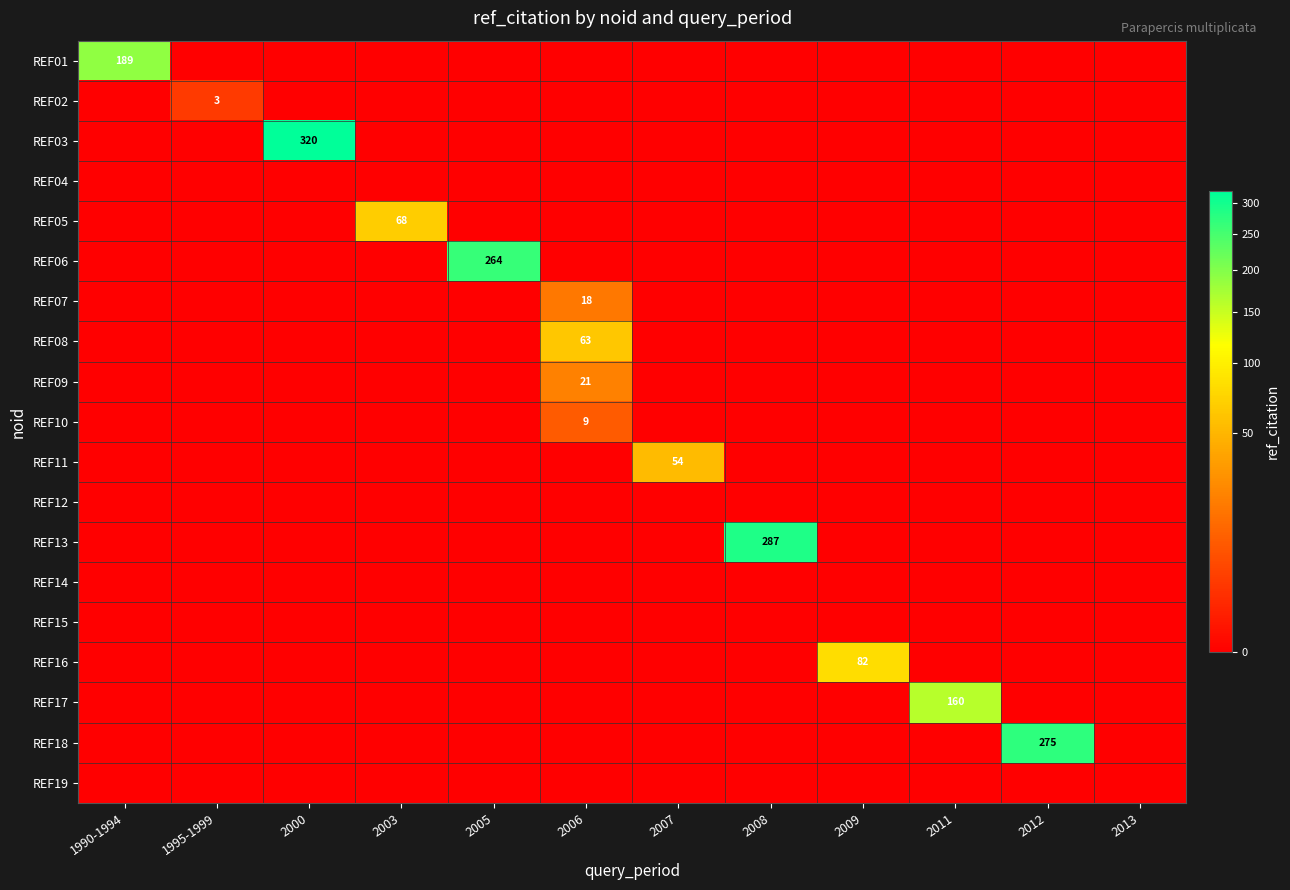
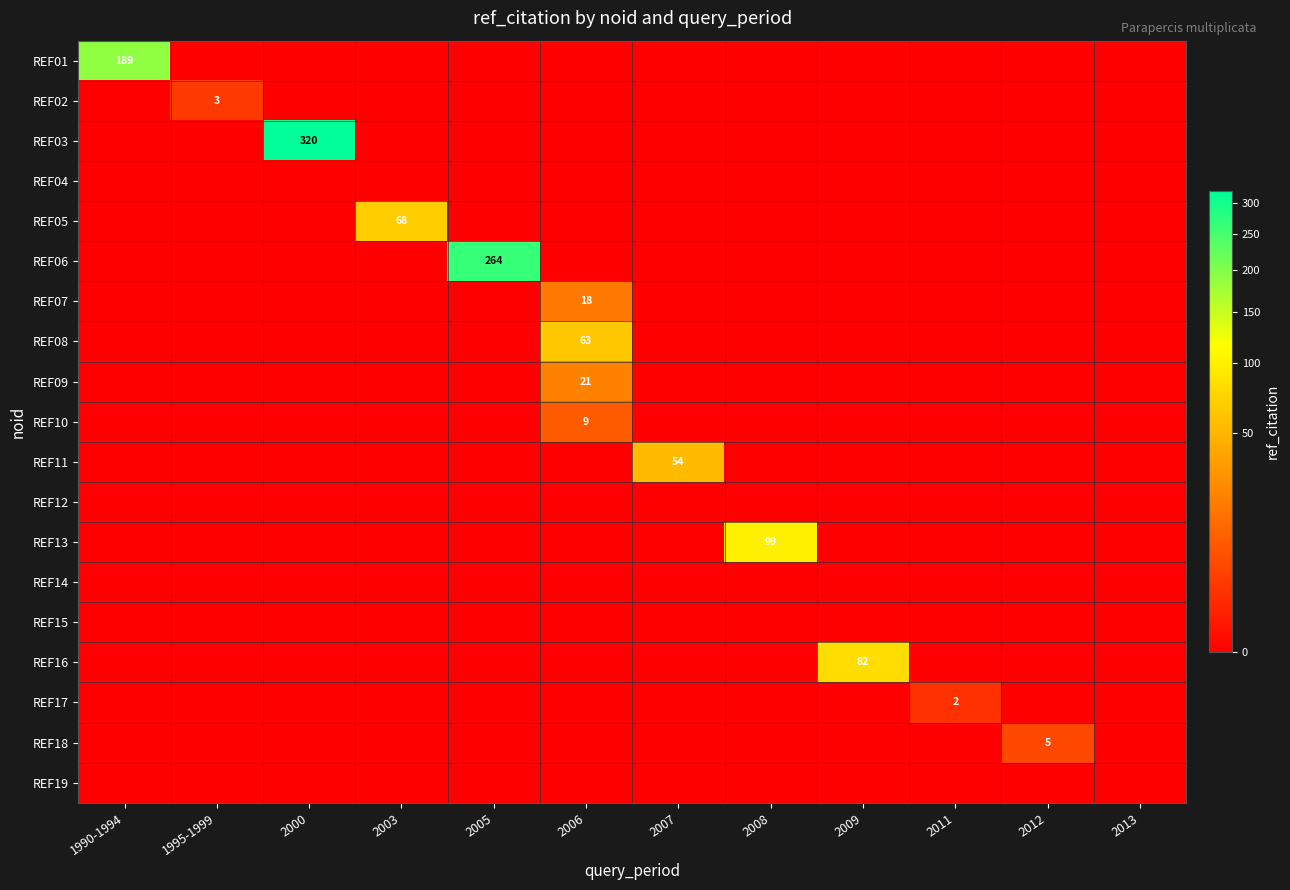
REF13, 2008: 287 -> 99
REF17, 2011: 160 -> 2
REF18, 2012: 275 -> 5
